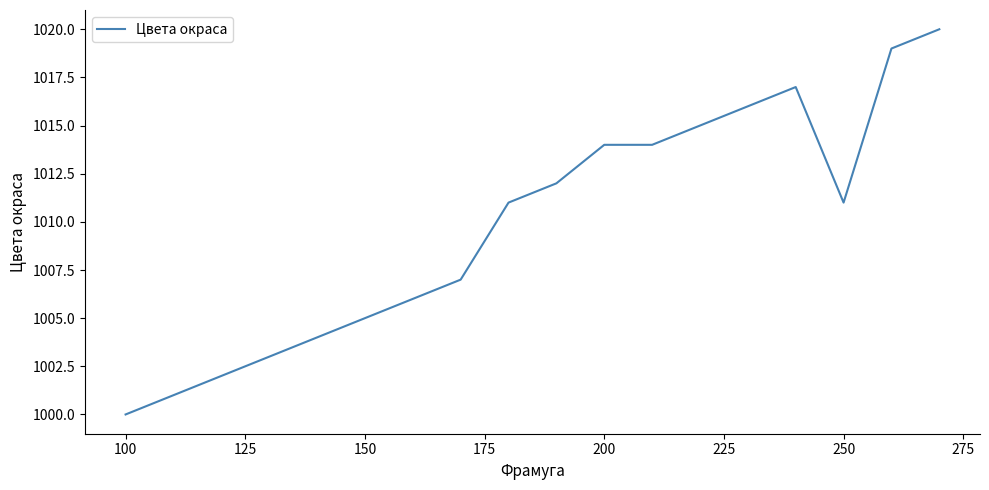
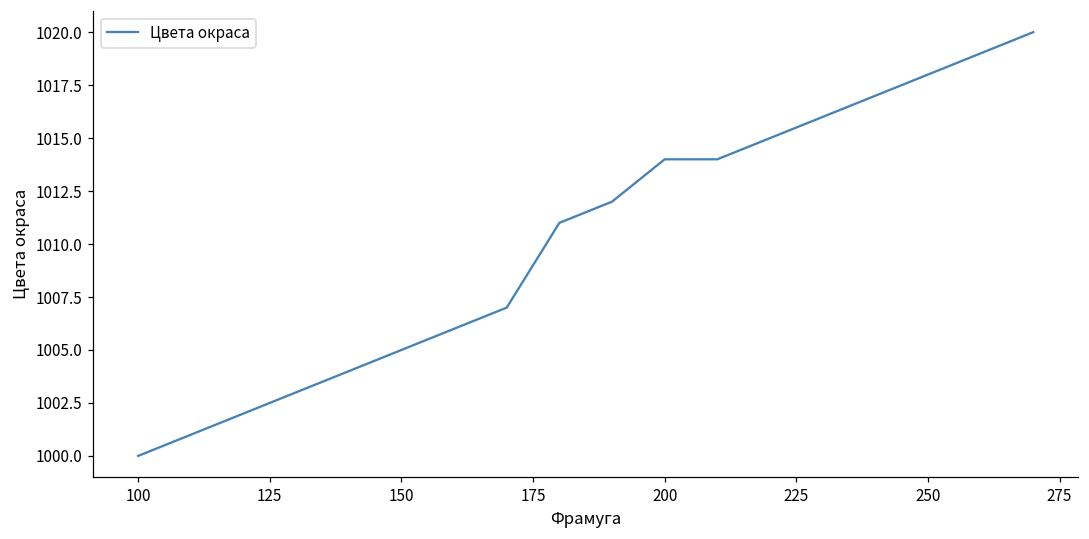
250: 1011 -> 1018
